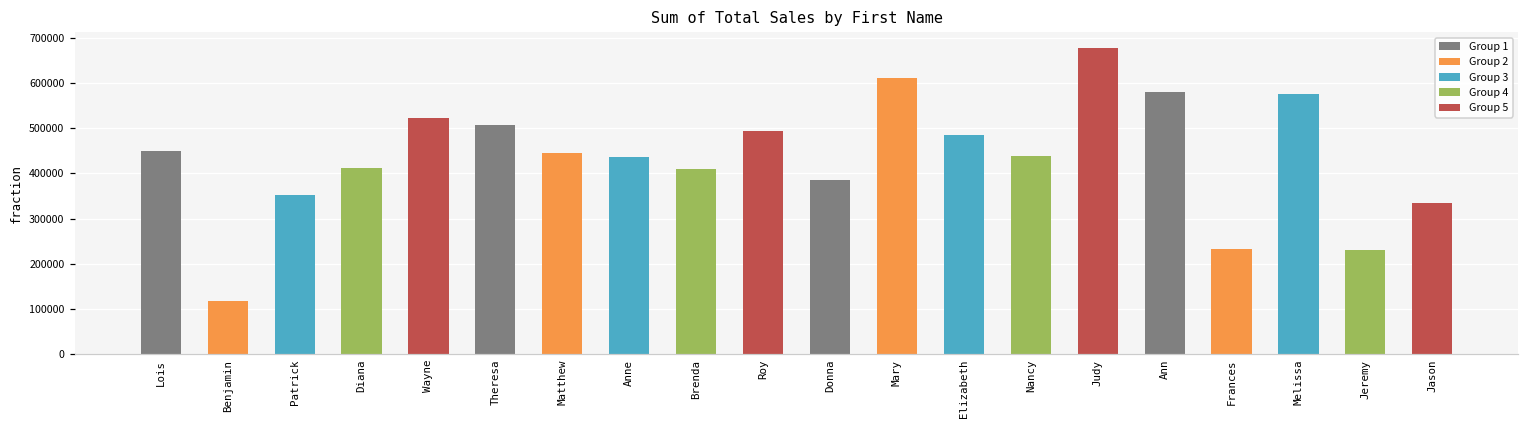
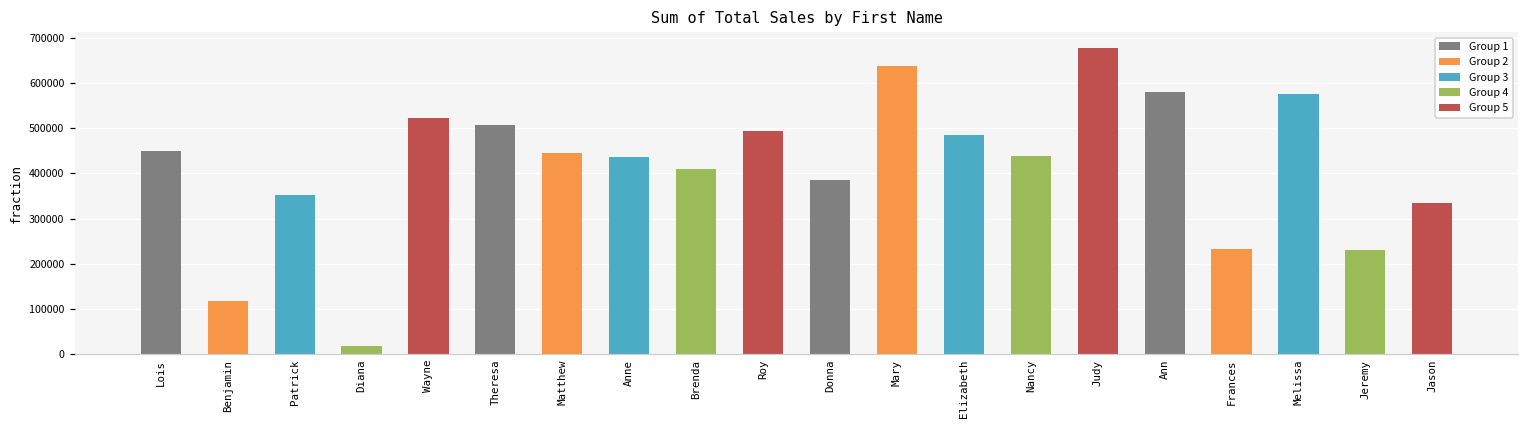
Diana: 410000 -> 20000
Mary: 610000 -> 640000
